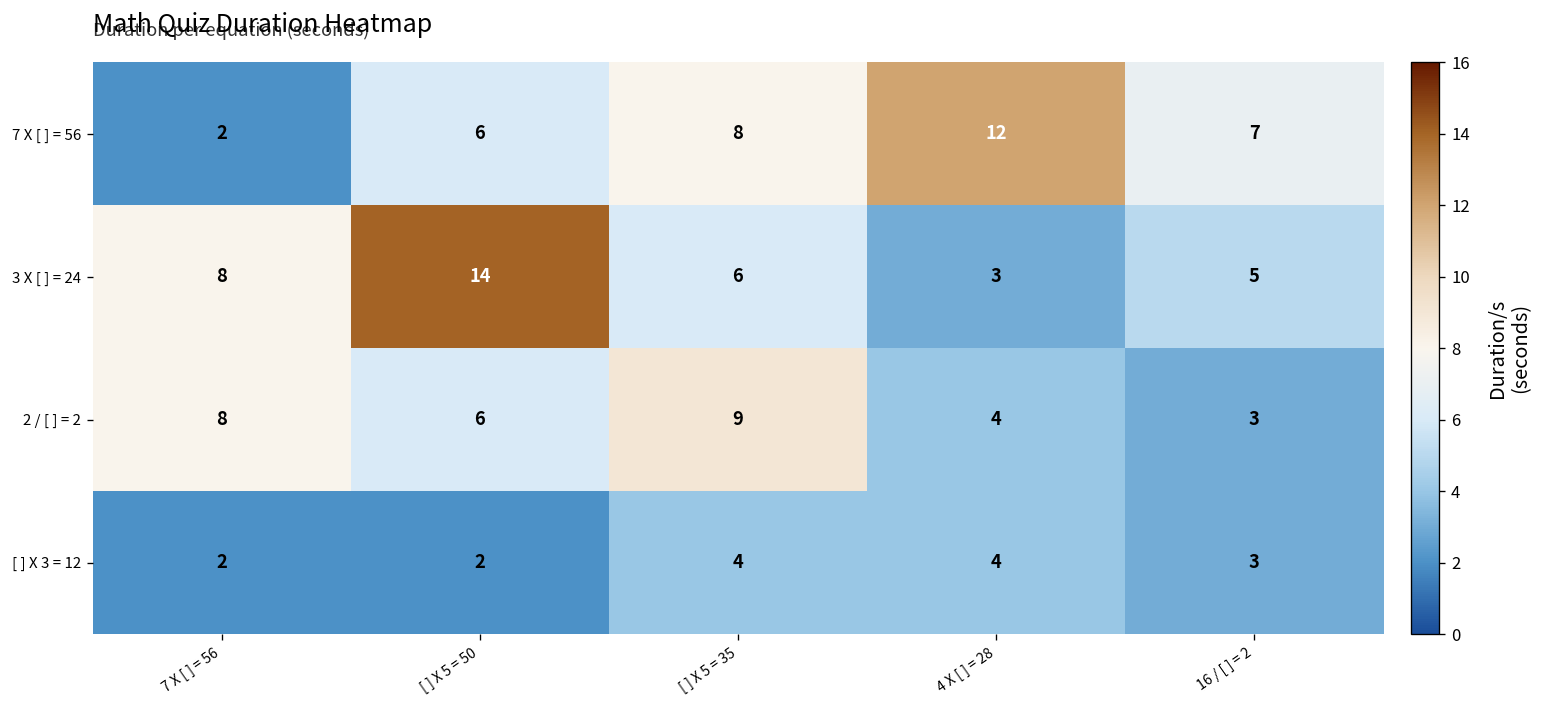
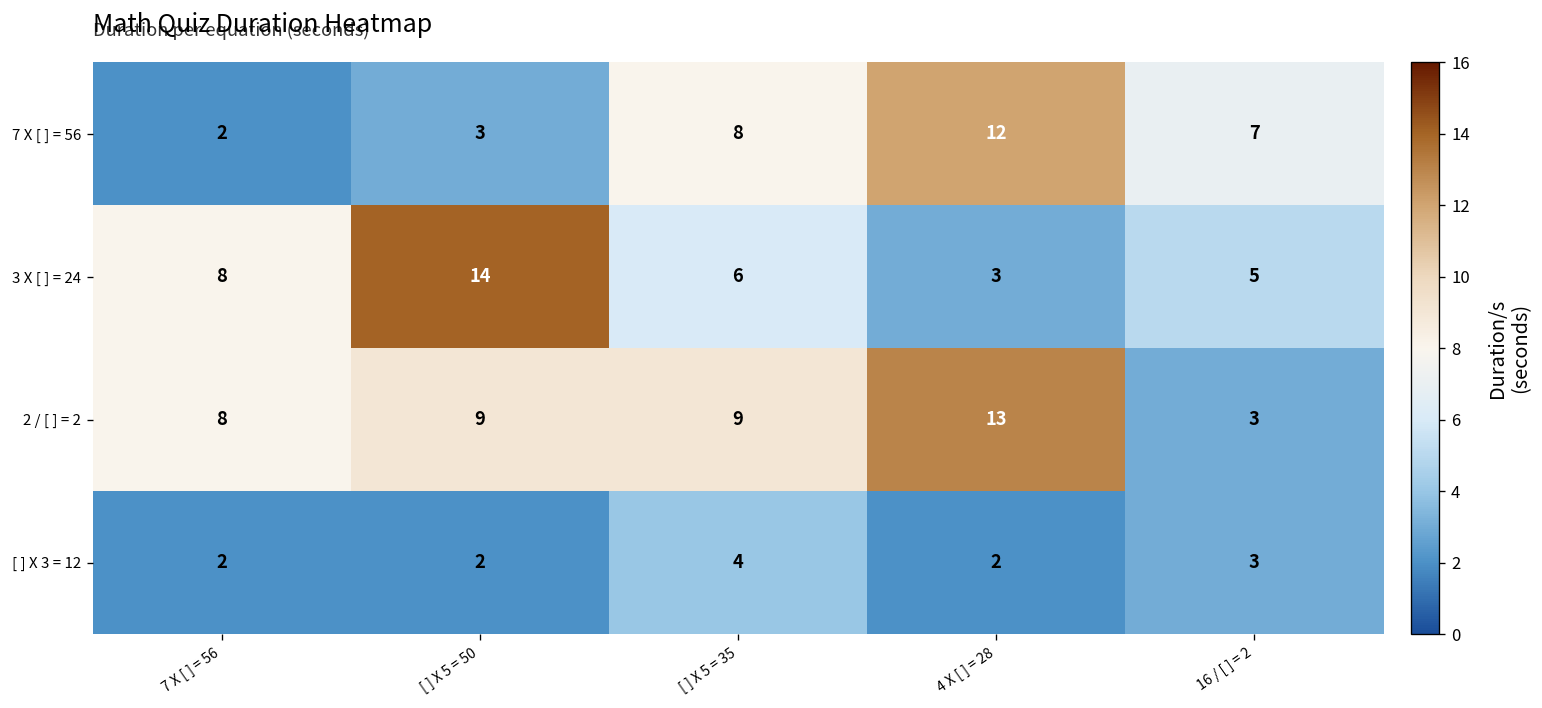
7 X [ ] = 56, [ ] X 5 = 50: 6 -> 3
2 / [ ] = 2, [ ] X 5 = 50: 6 -> 9
2 / [ ] = 2, 4 X [ ] = 28: 4 -> 13
[ ] X 3 = 12, 4 X [ ] = 28: 4 -> 2
